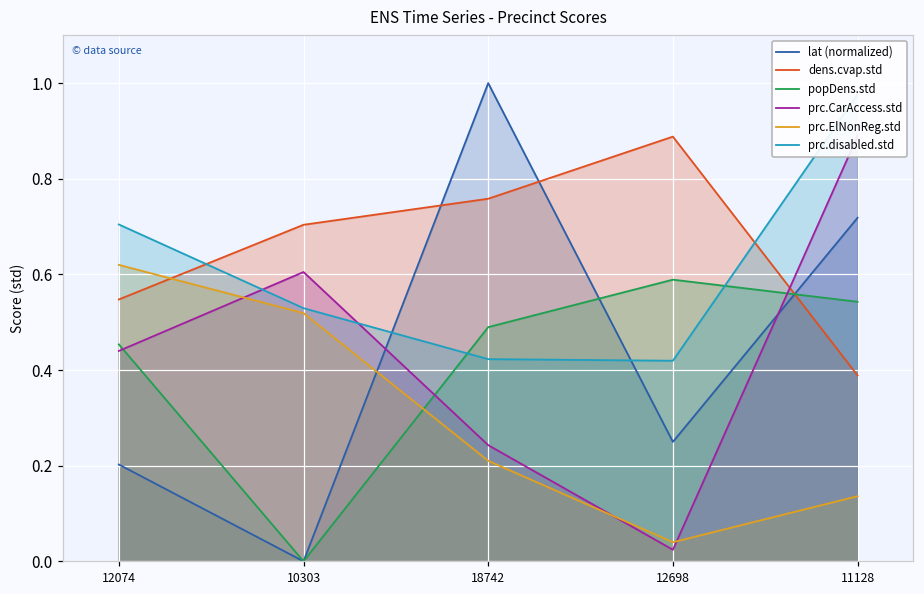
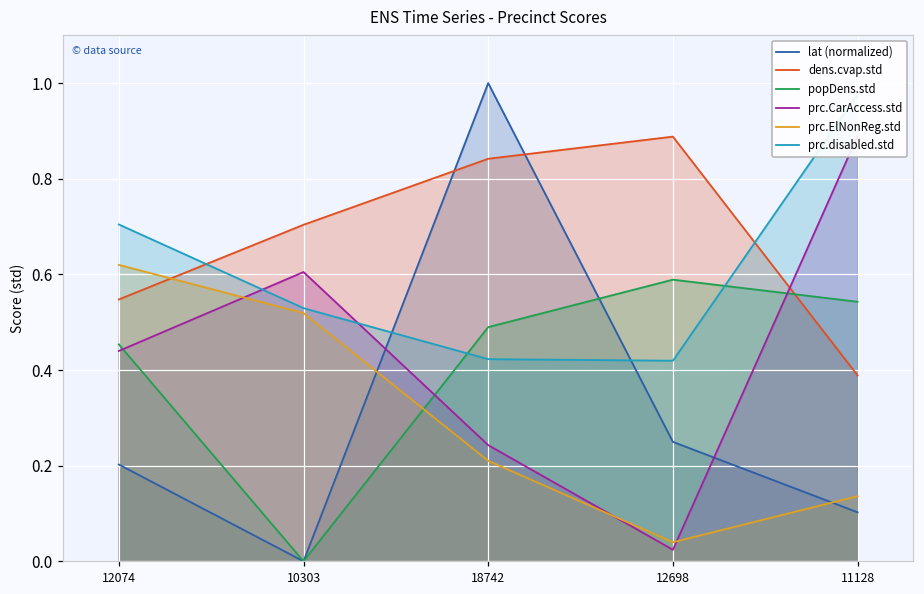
dens.cvap.std, 18742: 0.76 -> 0.84
lat (normalized), 11128: 0.72 -> 0.10
